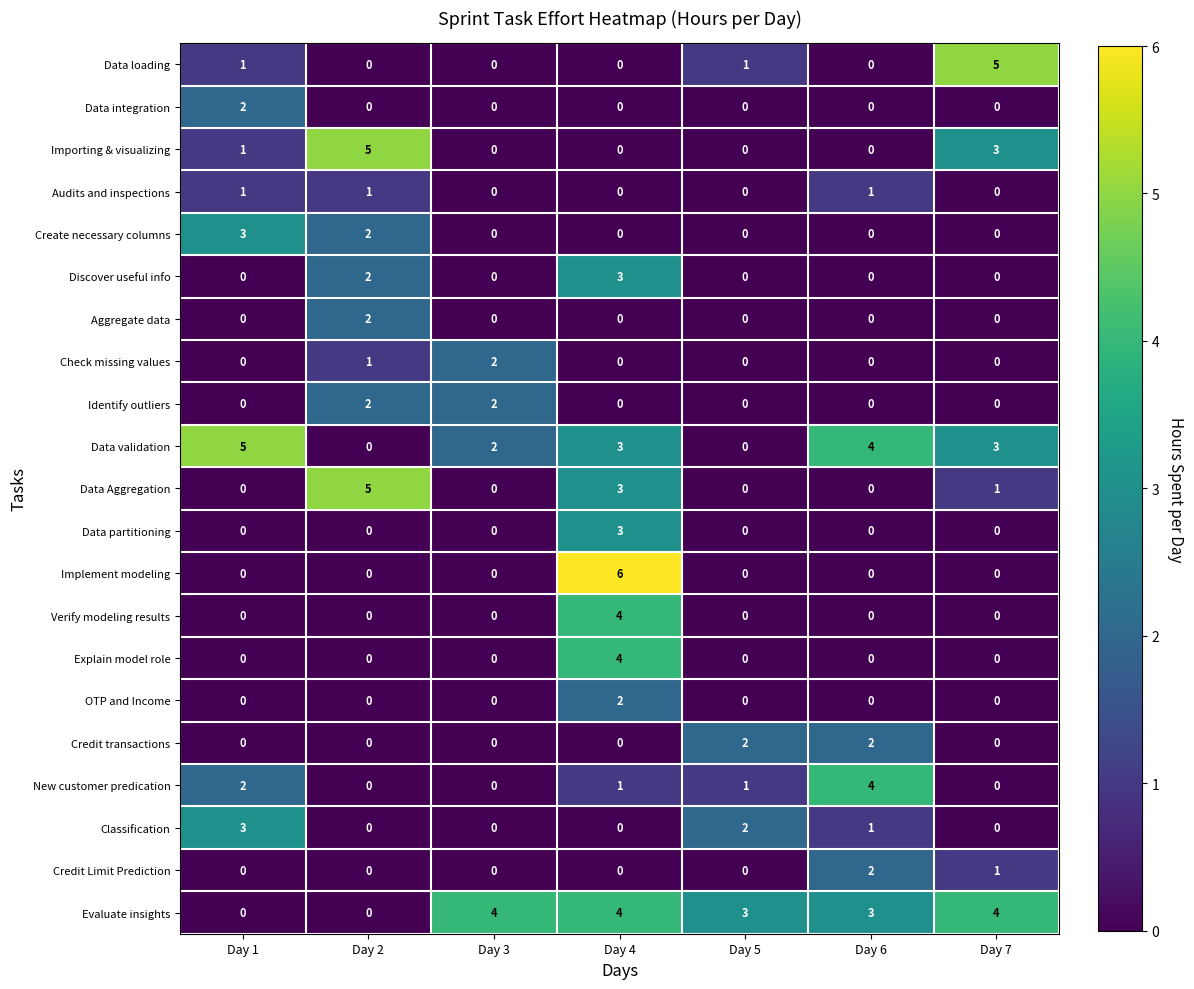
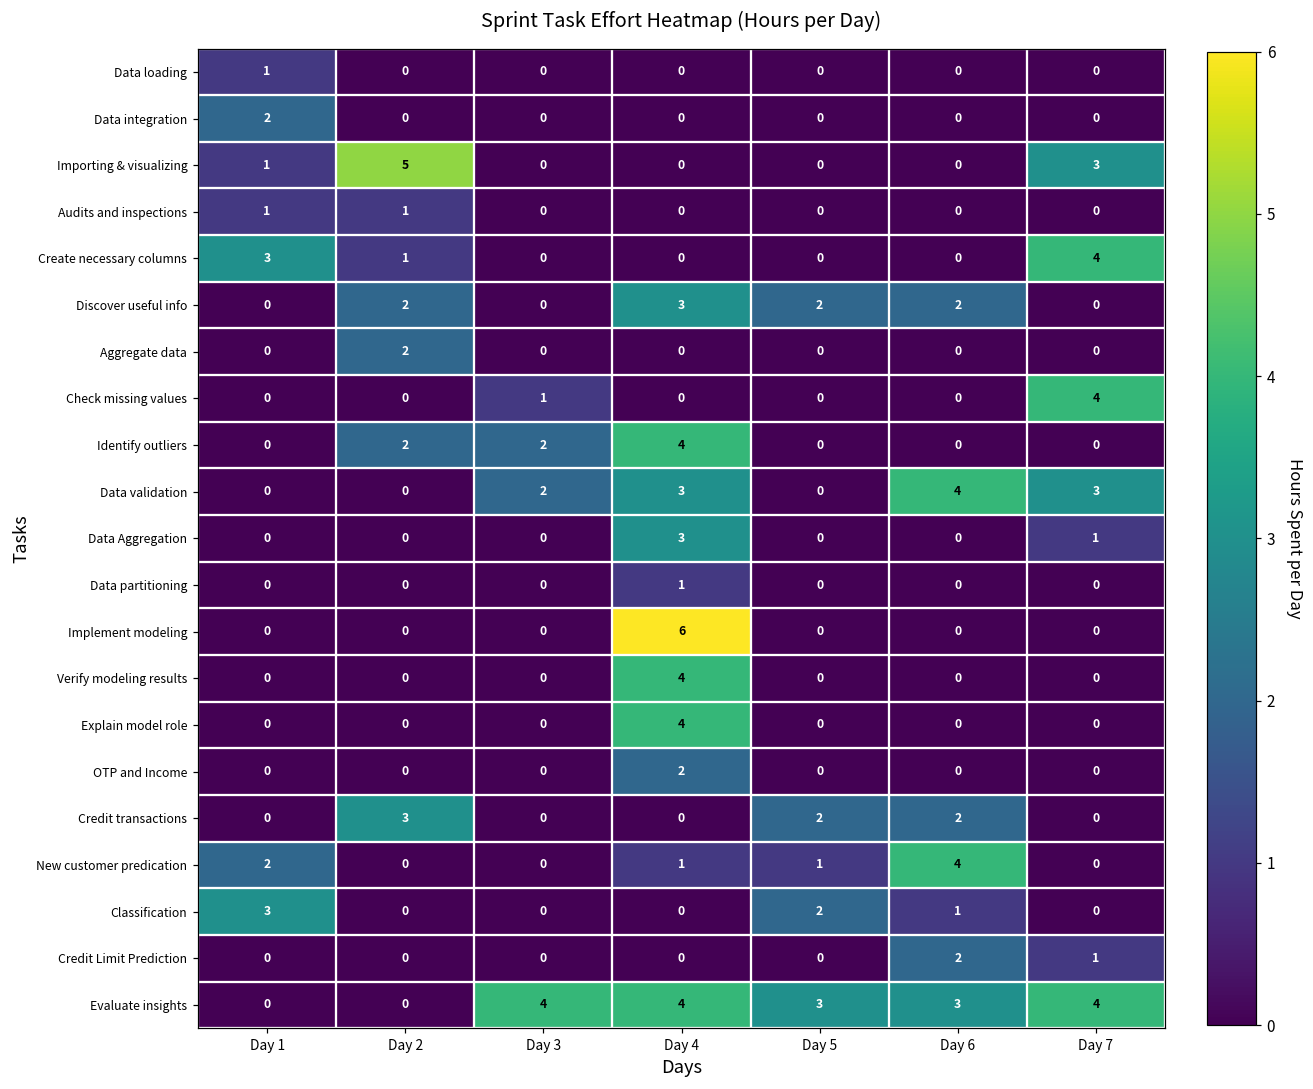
Data loading, Day 5: 1 -> 0
Data loading, Day 7: 5 -> 0
Audits and inspections, Day 6: 1 -> 0
Create necessary columns, Day 2: 2 -> 1
Create necessary columns, Day 7: 0 -> 4
Discover useful info, Day 5: 0 -> 2
Discover useful info, Day 6: 0 -> 2
Check missing values, Day 2: 1 -> 0
Check missing values, Day 3: 2 -> 1
Check missing values, Day 7: 0 -> 4
Identify outliers, Day 4: 0 -> 4
Data validation, Day 1: 5 -> 0
Data Aggregation, Day 2: 5 -> 0
Data partitioning, Day 4: 3 -> 1
Credit transactions, Day 2: 0 -> 3
